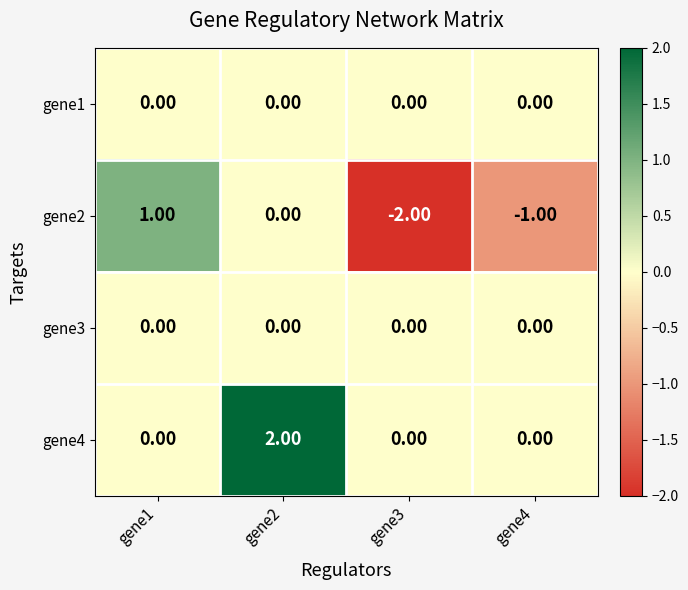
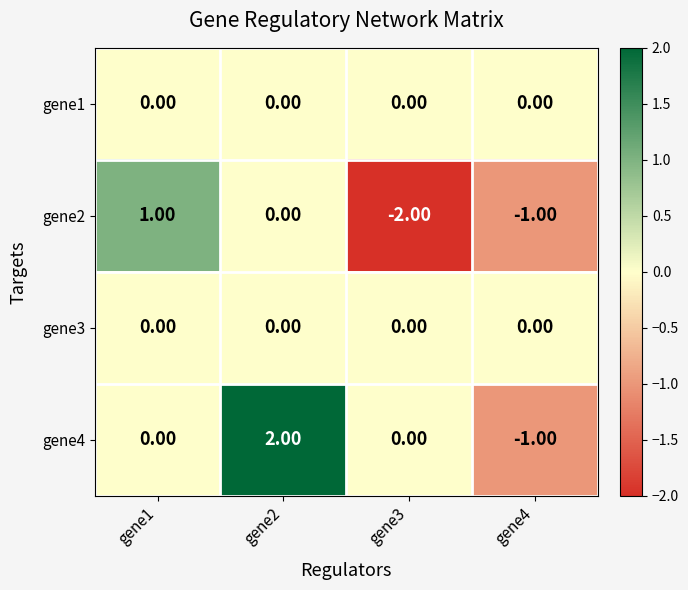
gene4, gene4: 0.00 -> -1.00
